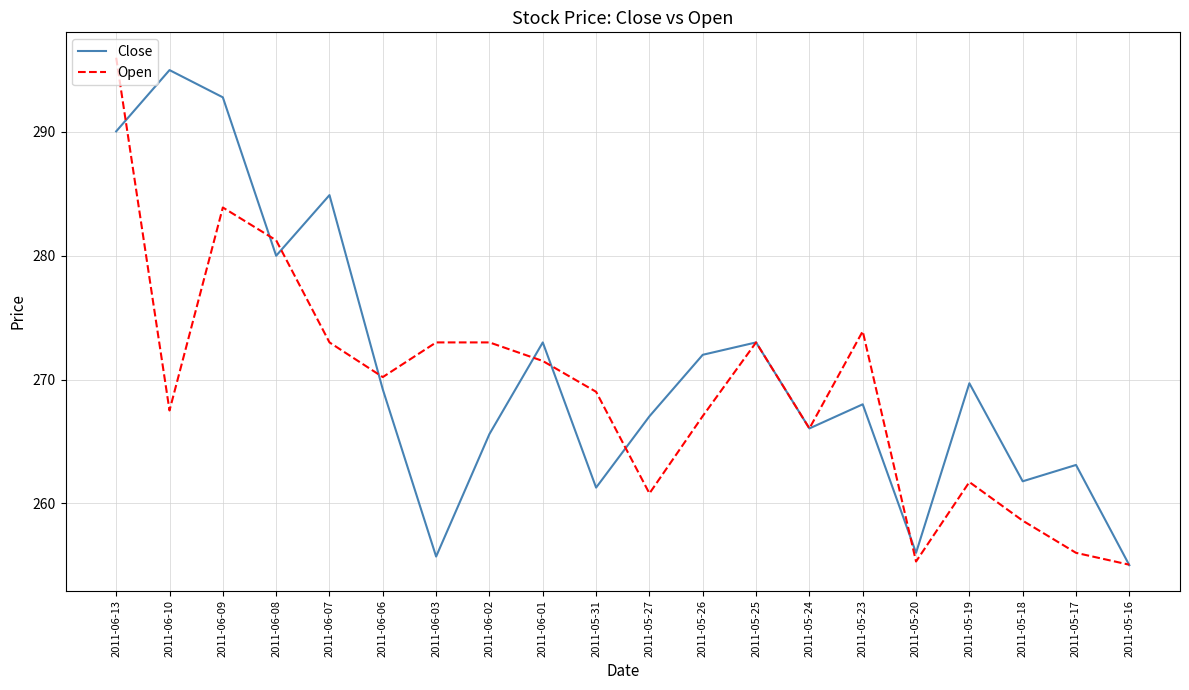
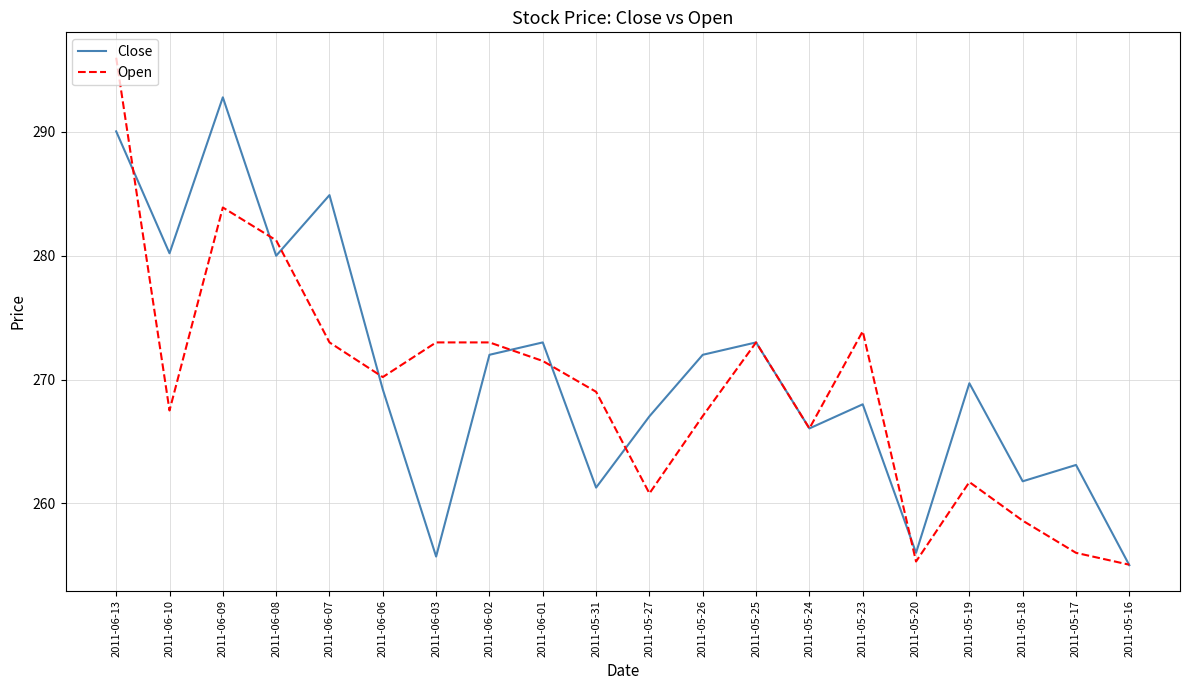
Close, 2011-06-10: 295.0 -> 280.2
Close, 2011-06-02: 265.6 -> 272.0
